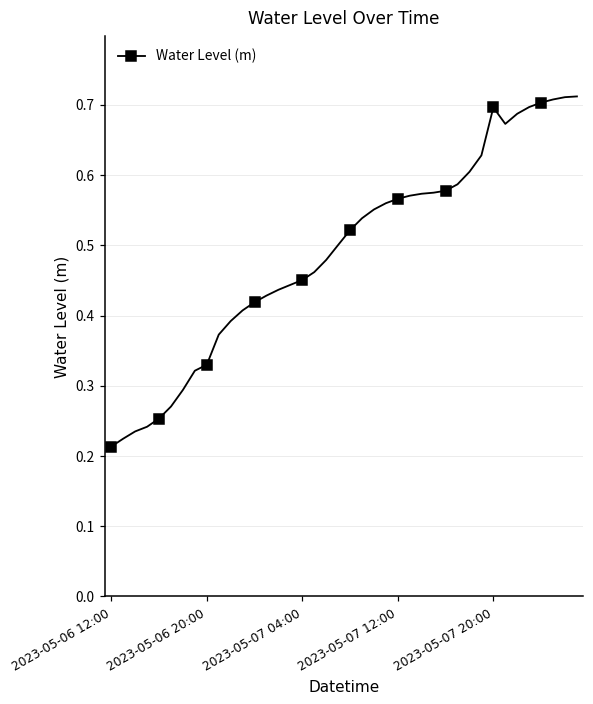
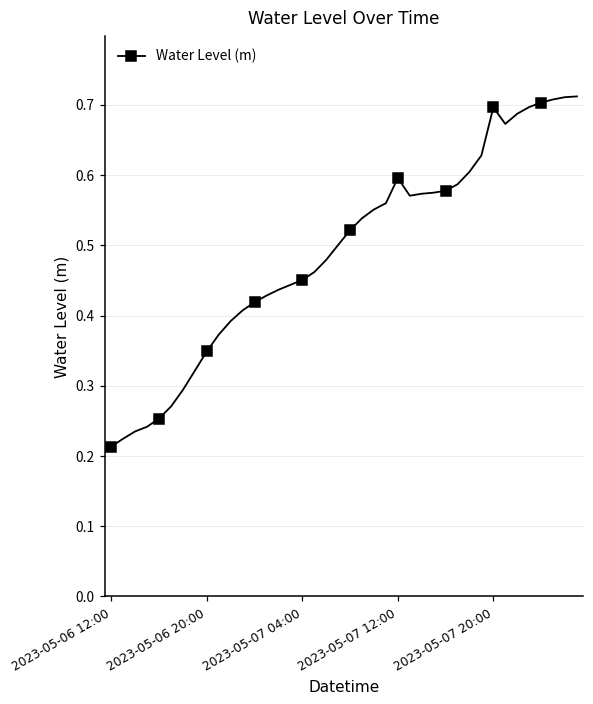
2023-05-06 20:00: 0.33 -> 0.35
2023-05-07 12:00: 0.57 -> 0.60
